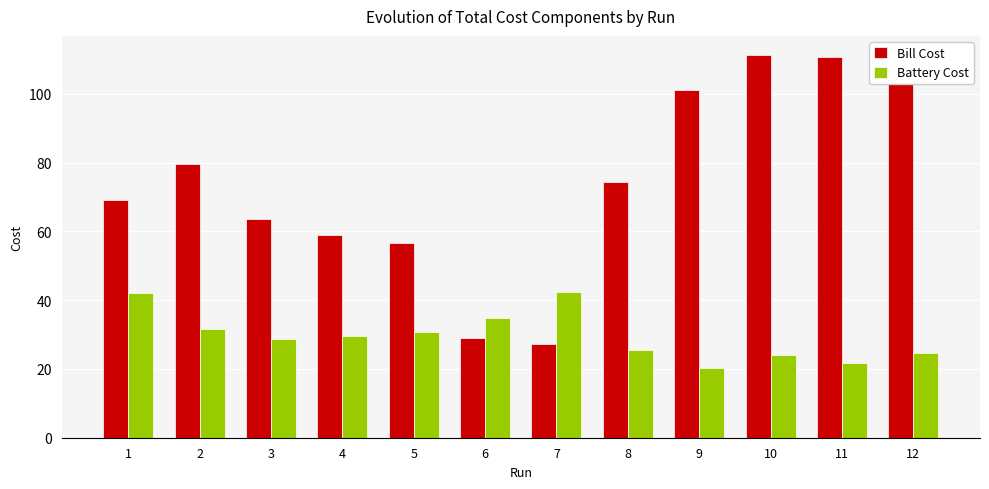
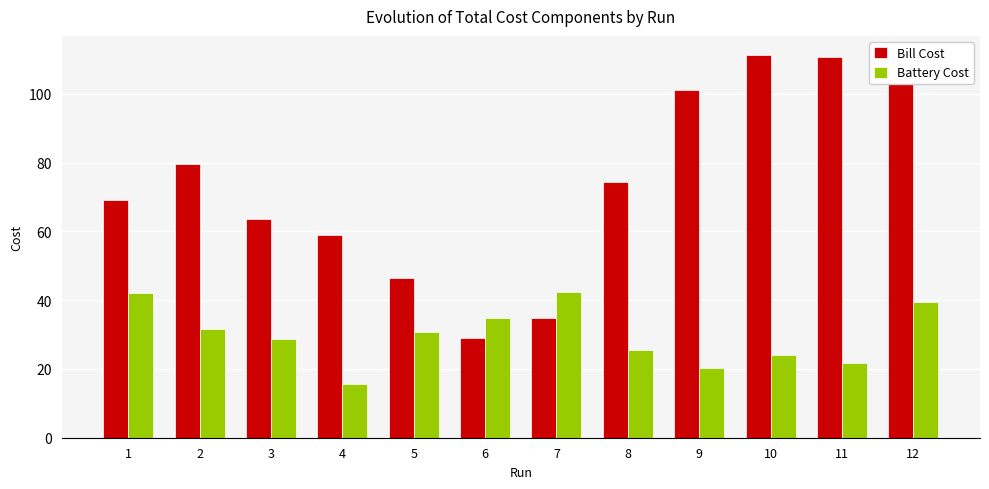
Battery Cost, 4: 30 -> 16
Bill Cost, 5: 57 -> 47
Bill Cost, 7: 27 -> 35
Battery Cost, 12: 25 -> 40
